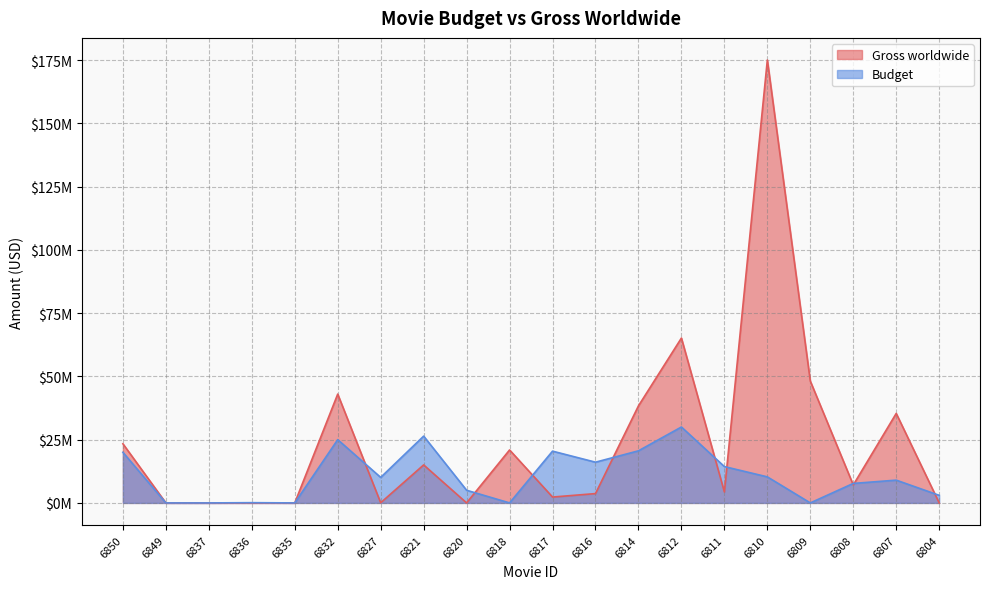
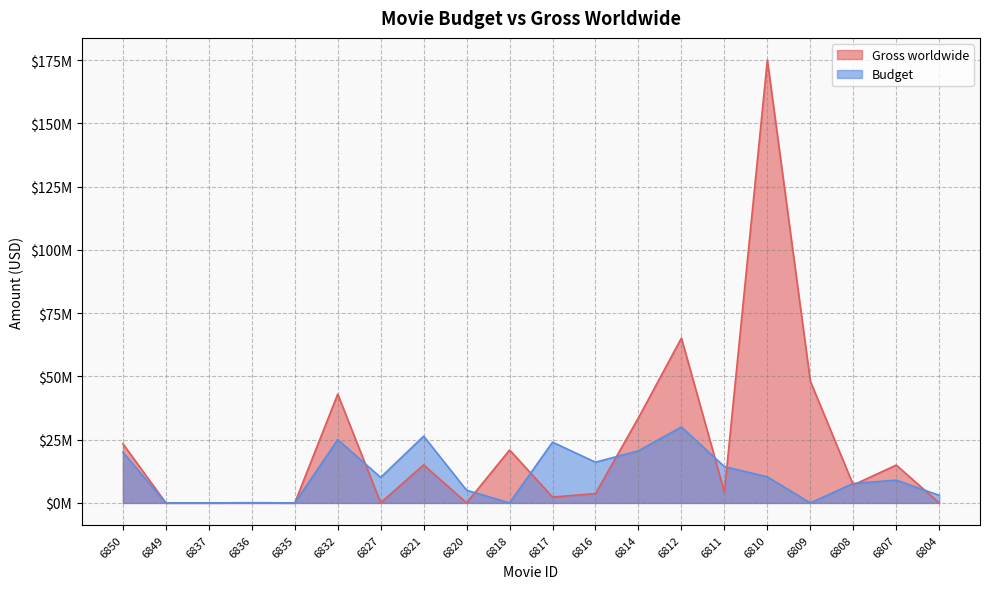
Budget, 6817: $20000000 -> $24000000
Gross worldwide, 6814: $38000000 -> $34000000
Gross worldwide, 6807: $35000000 -> $15000000
